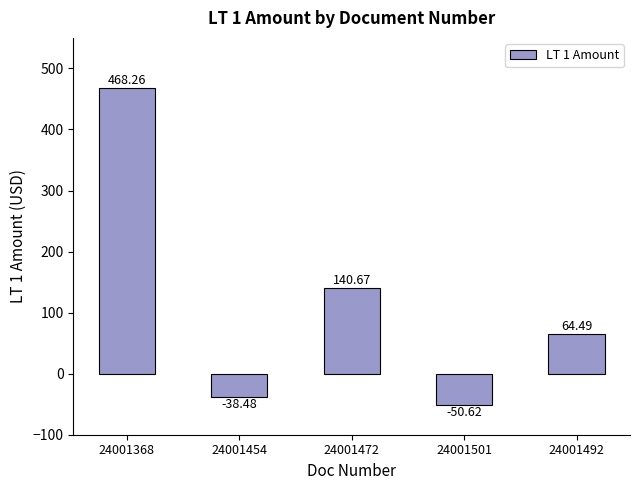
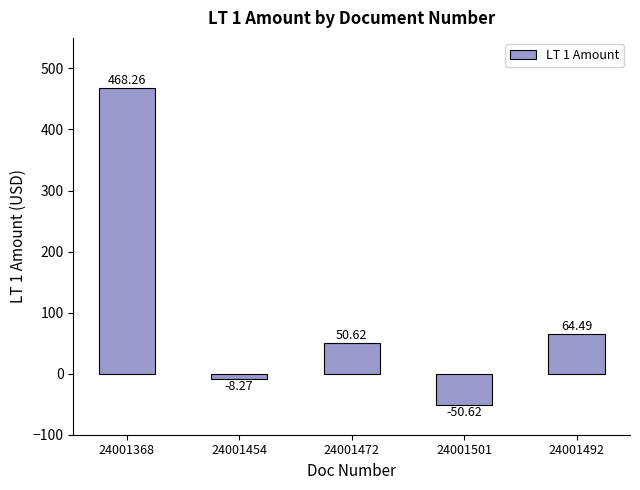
24001454: -38.48 -> -8.27
24001472: 140.67 -> 50.62
